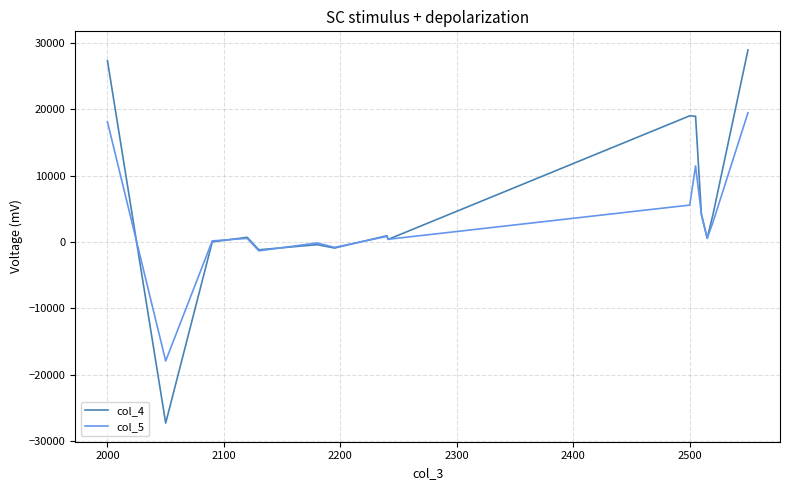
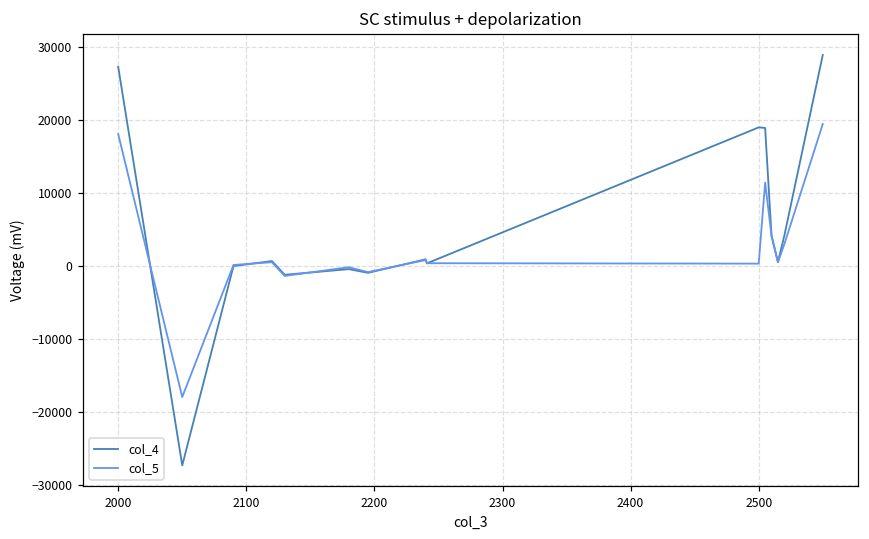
col_5, 2500: 6000 -> 0
